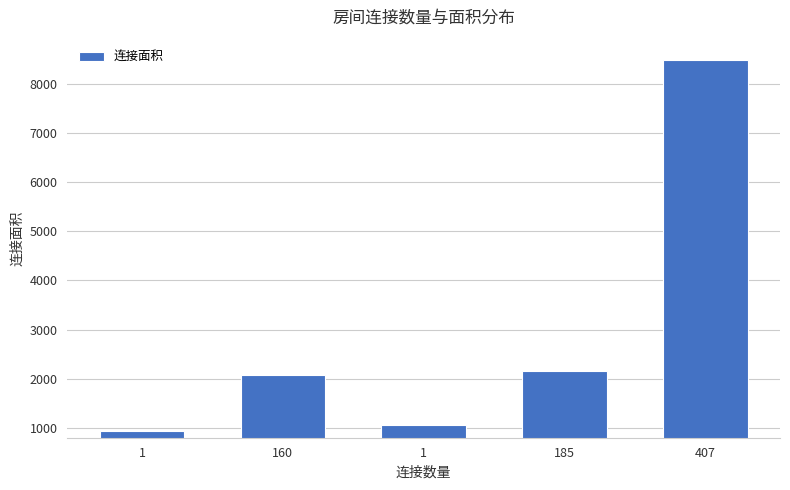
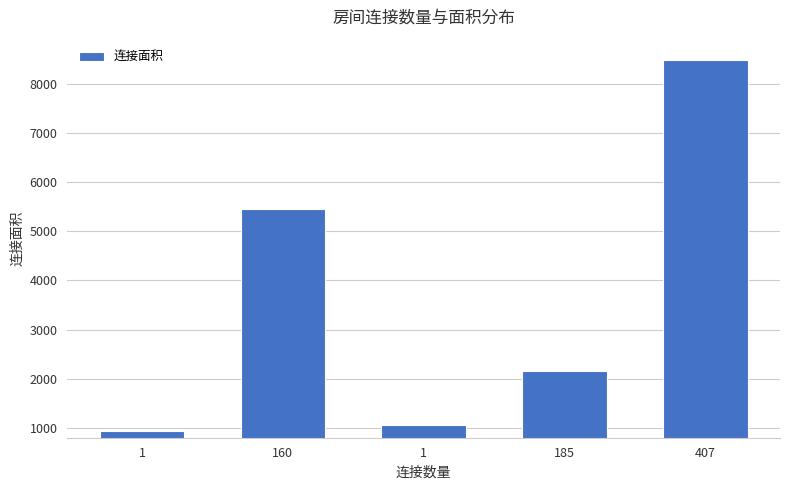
160: 2100 -> 5500
